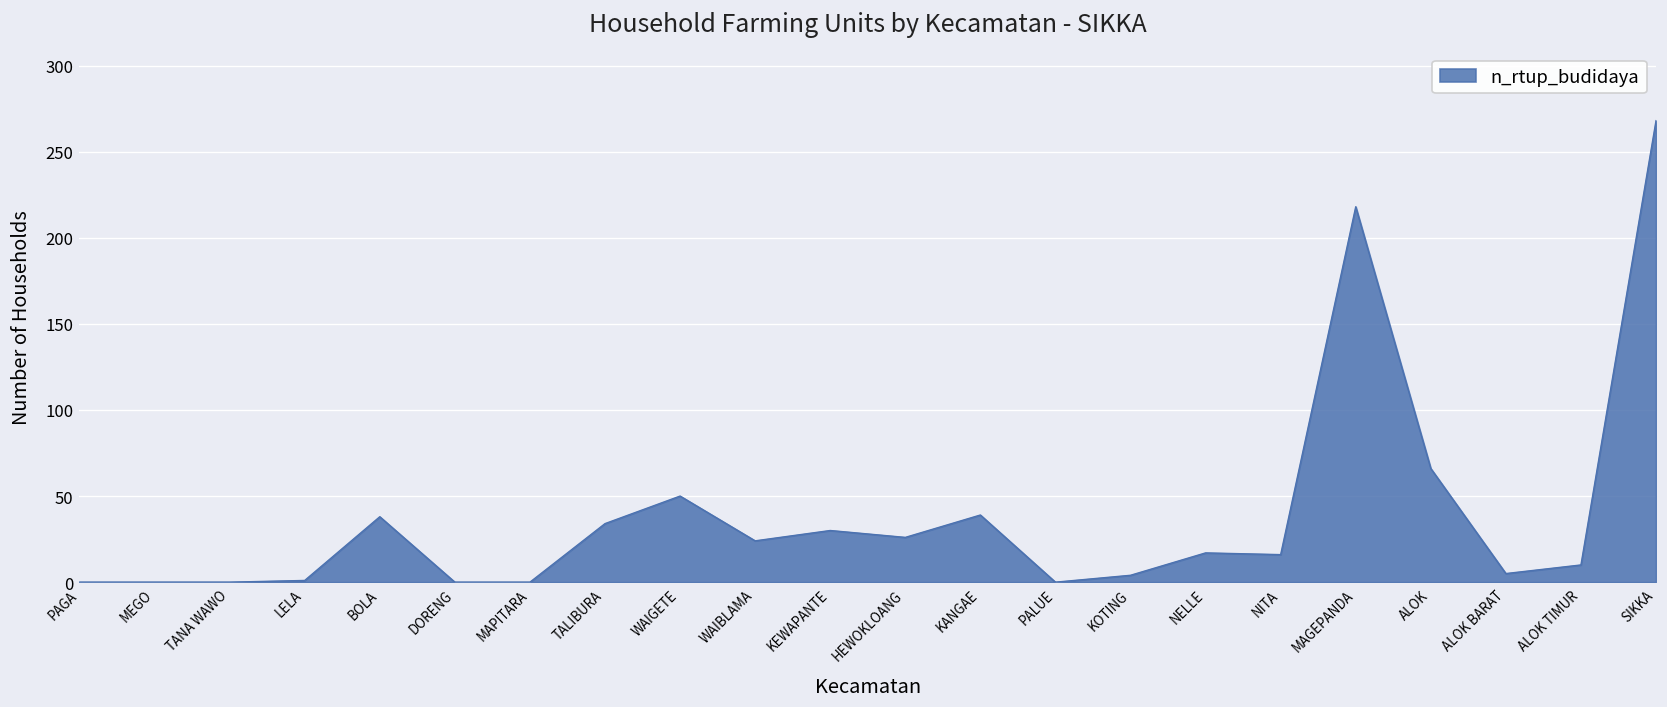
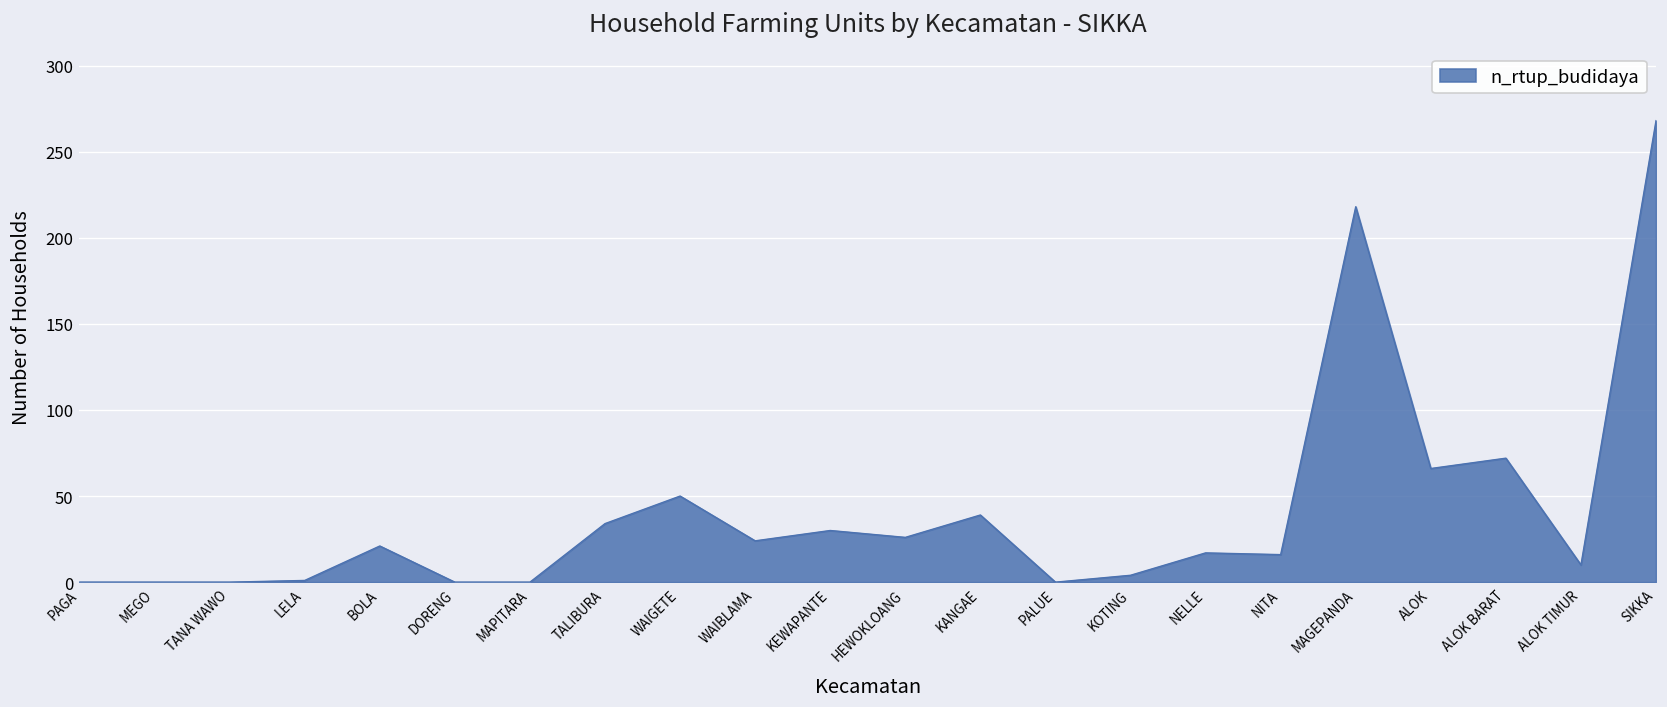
BOLA: 38 -> 21
ALOK BARAT: 5 -> 72
